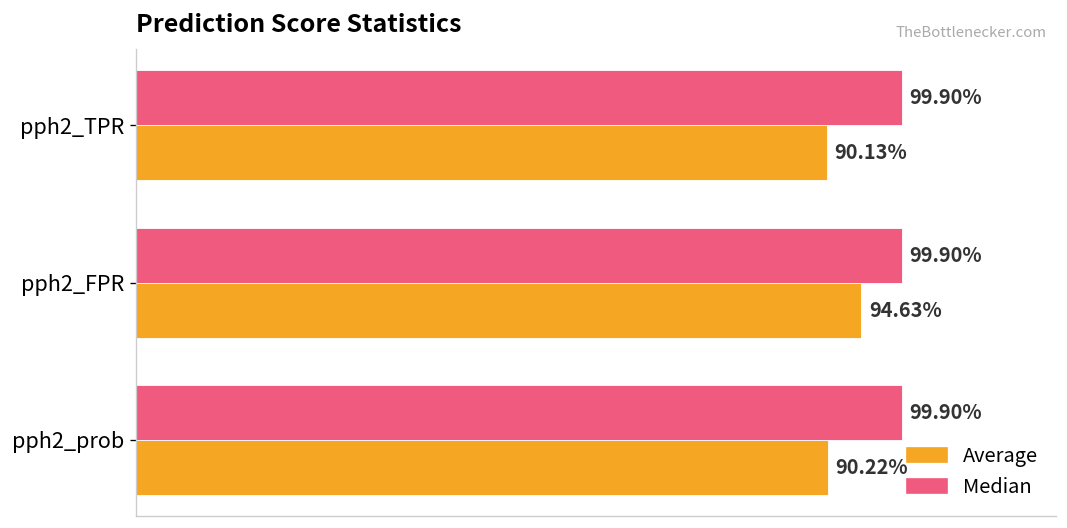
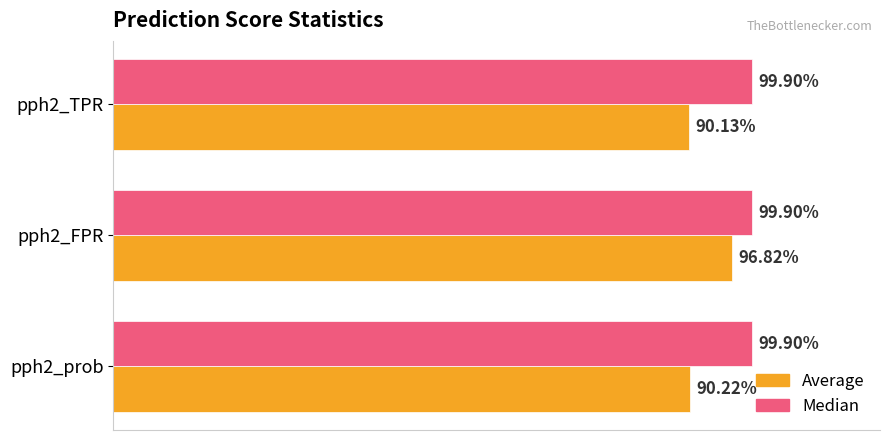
Average, pph2_FPR: 94.63% -> 96.82%
